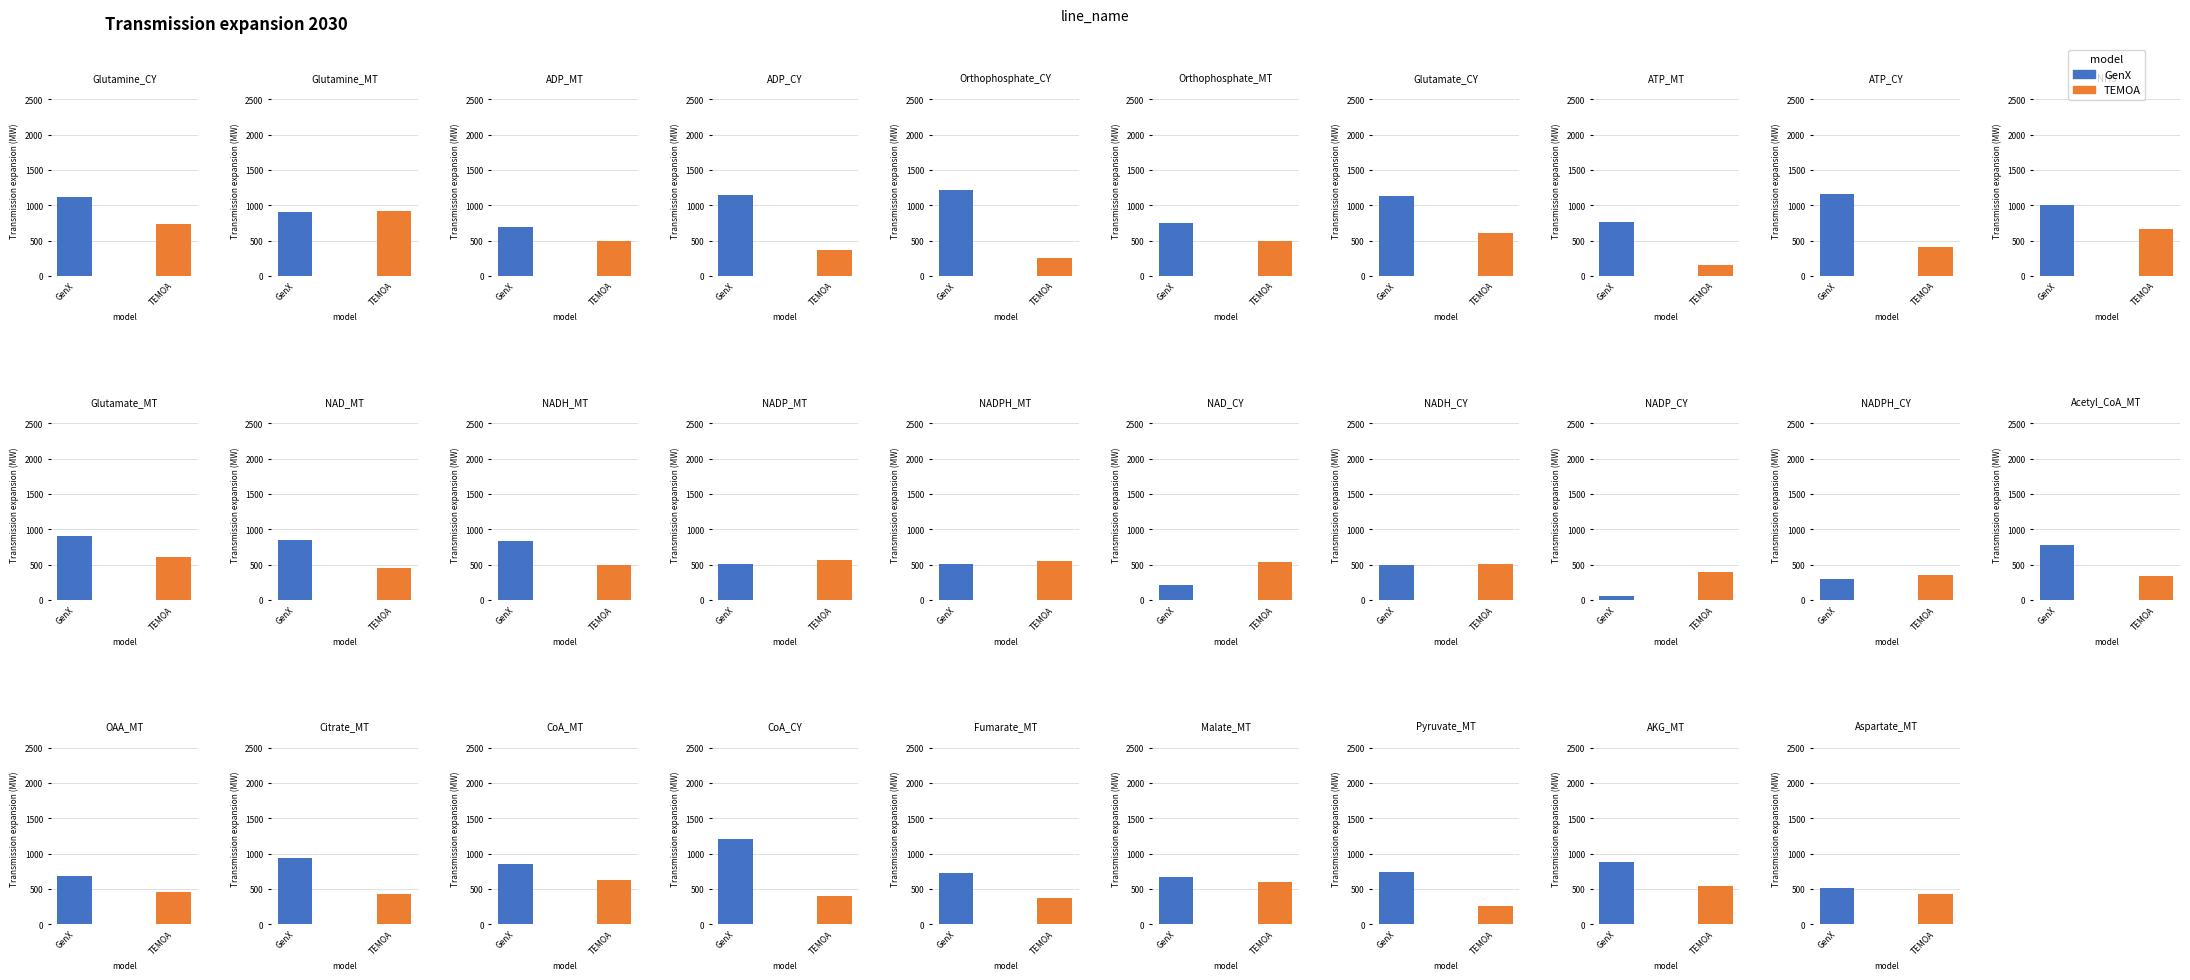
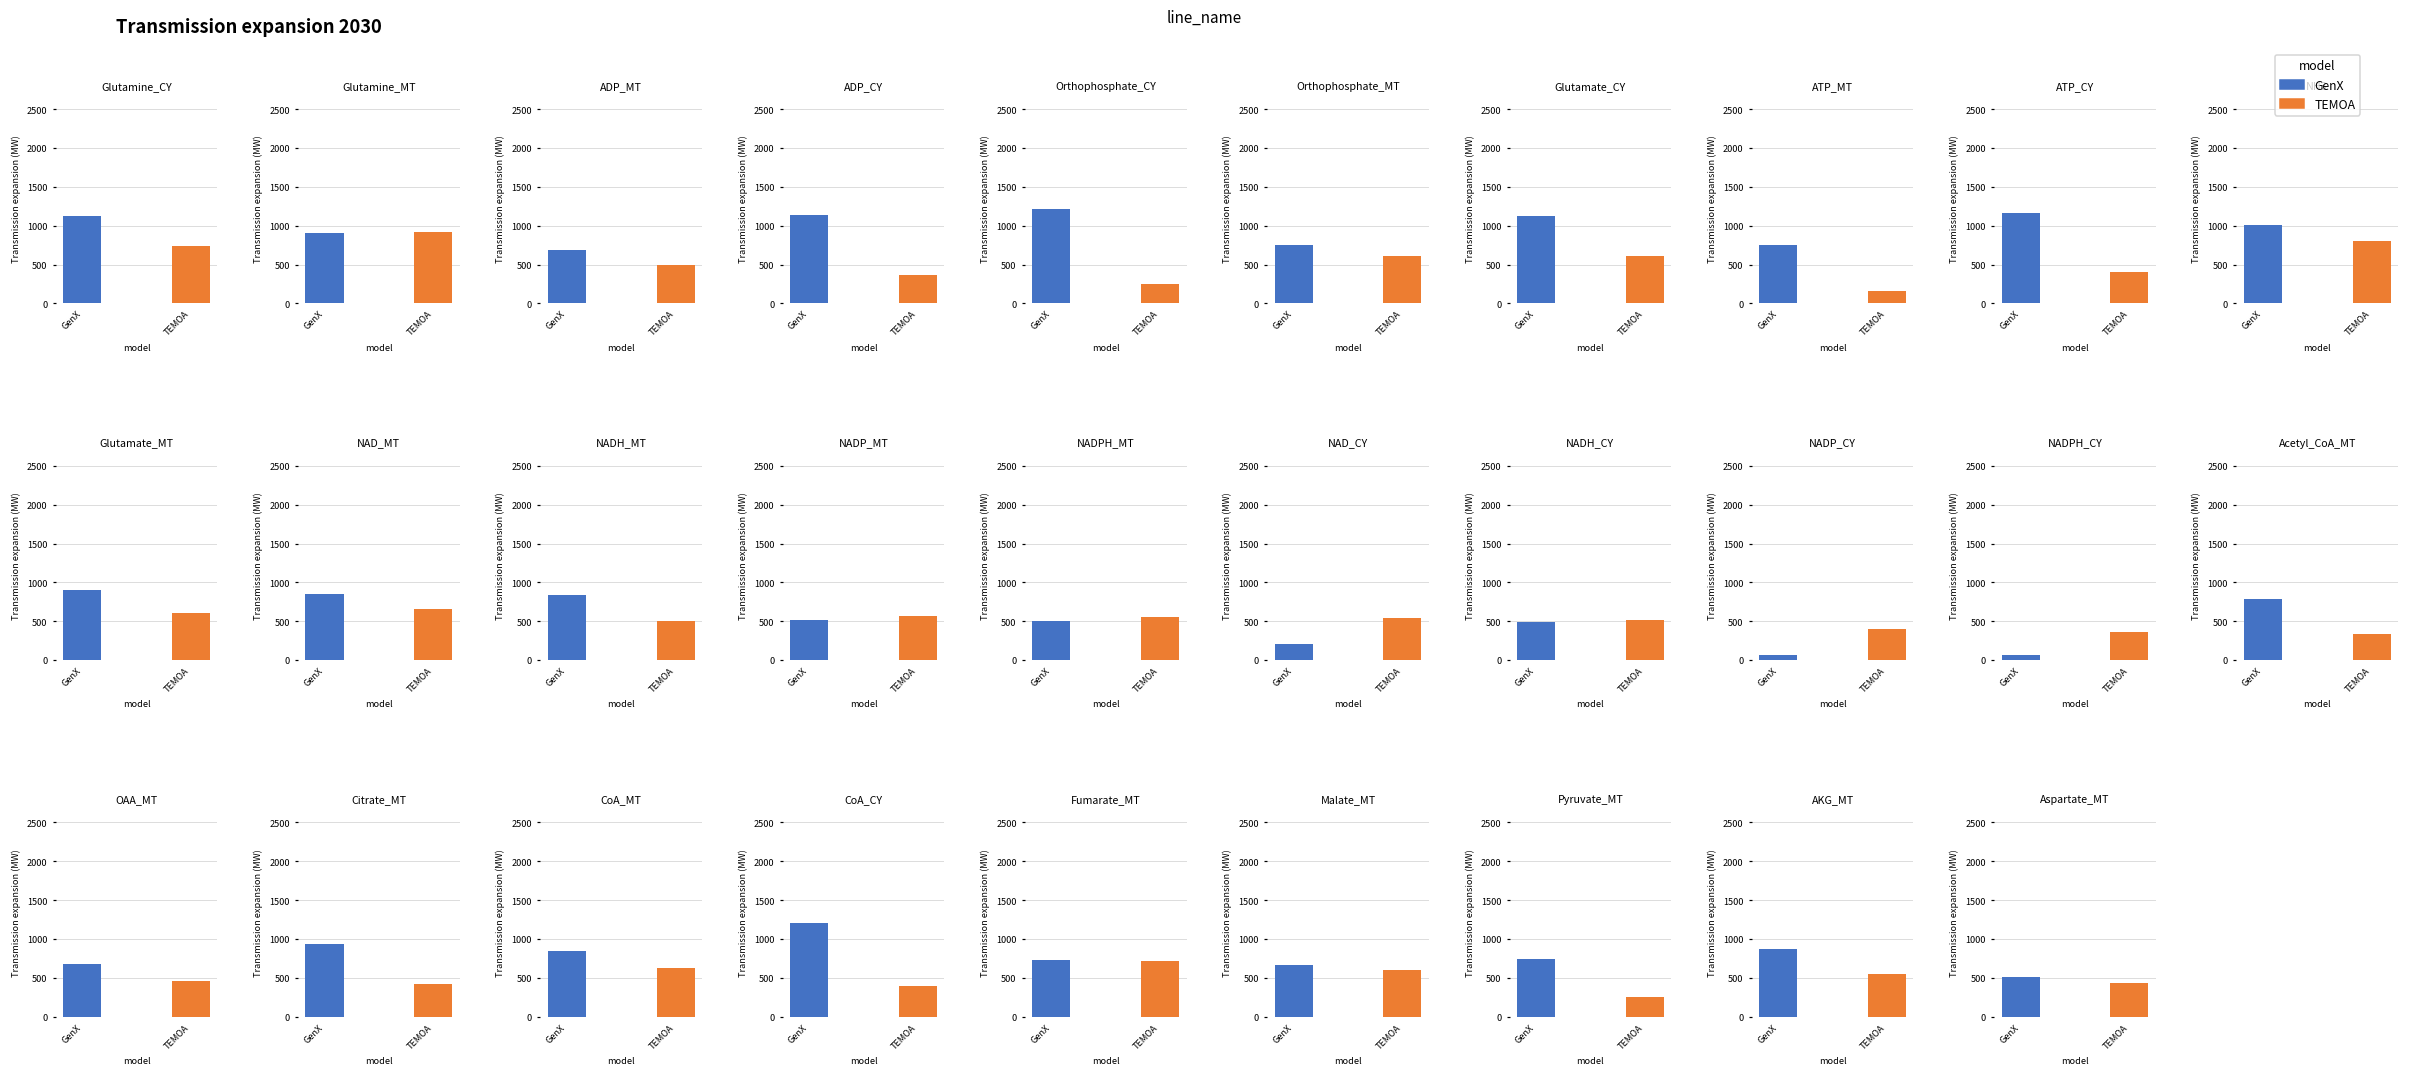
Orthophosphate_MT, TEMOA: 500 -> 600
NH3, TEMOA: 700 -> 800
NAD_MT, TEMOA: 400 -> 700
NADPH_CY, GenX: 300 -> 100
Fumarate_MT, TEMOA: 400 -> 700
